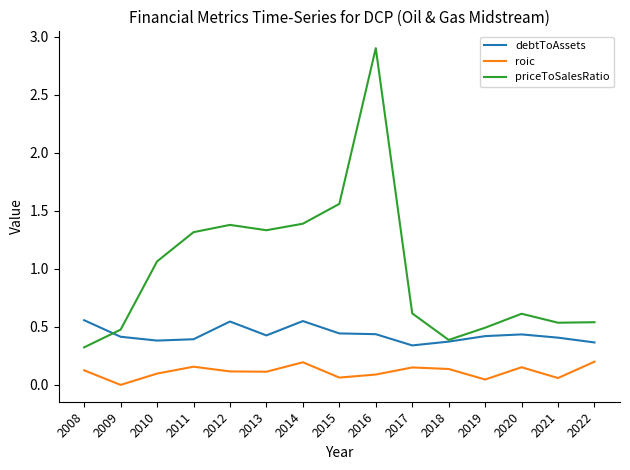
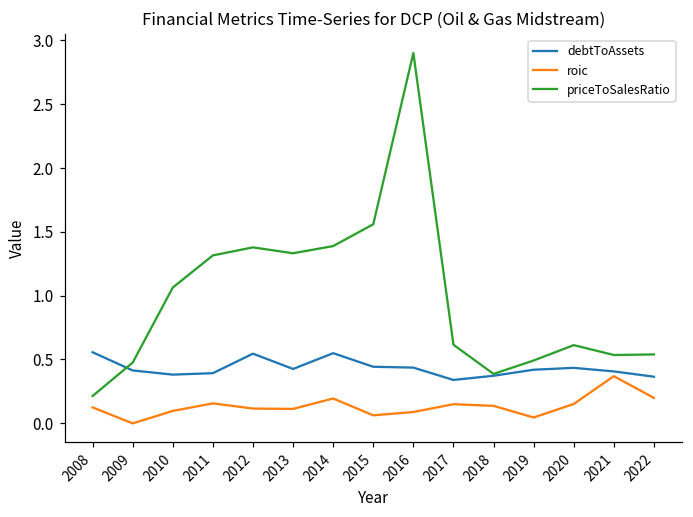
priceToSalesRatio, 2008: 0.32 -> 0.21
roic, 2021: 0.06 -> 0.37
